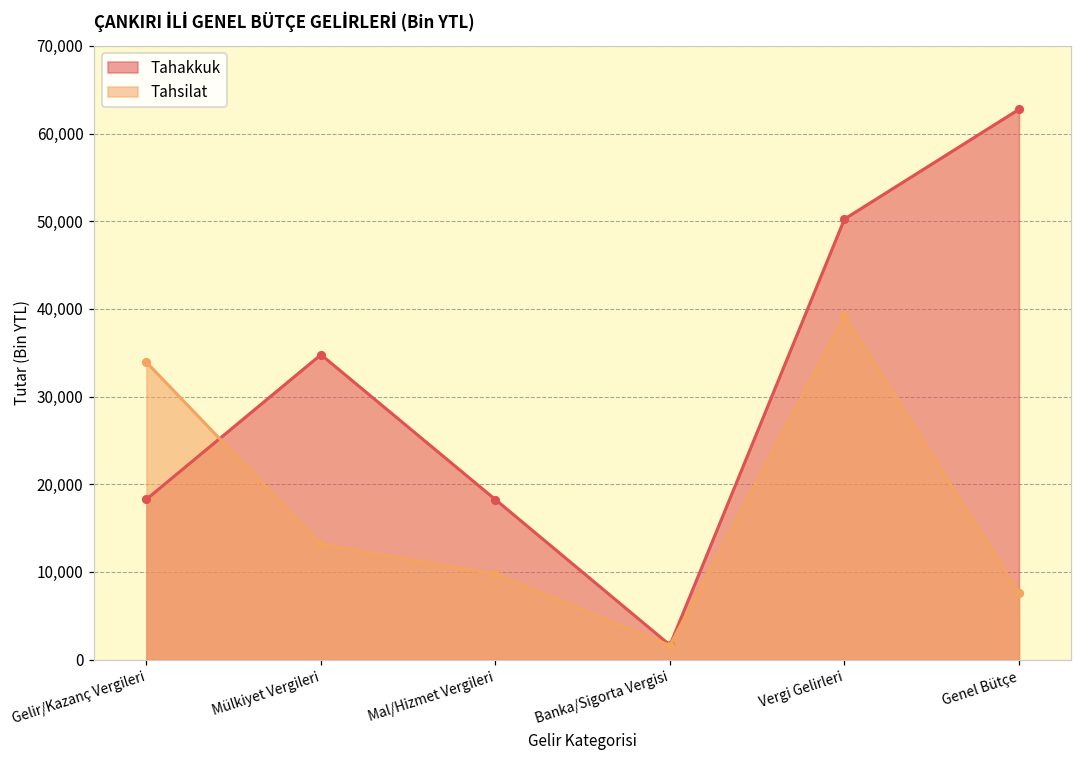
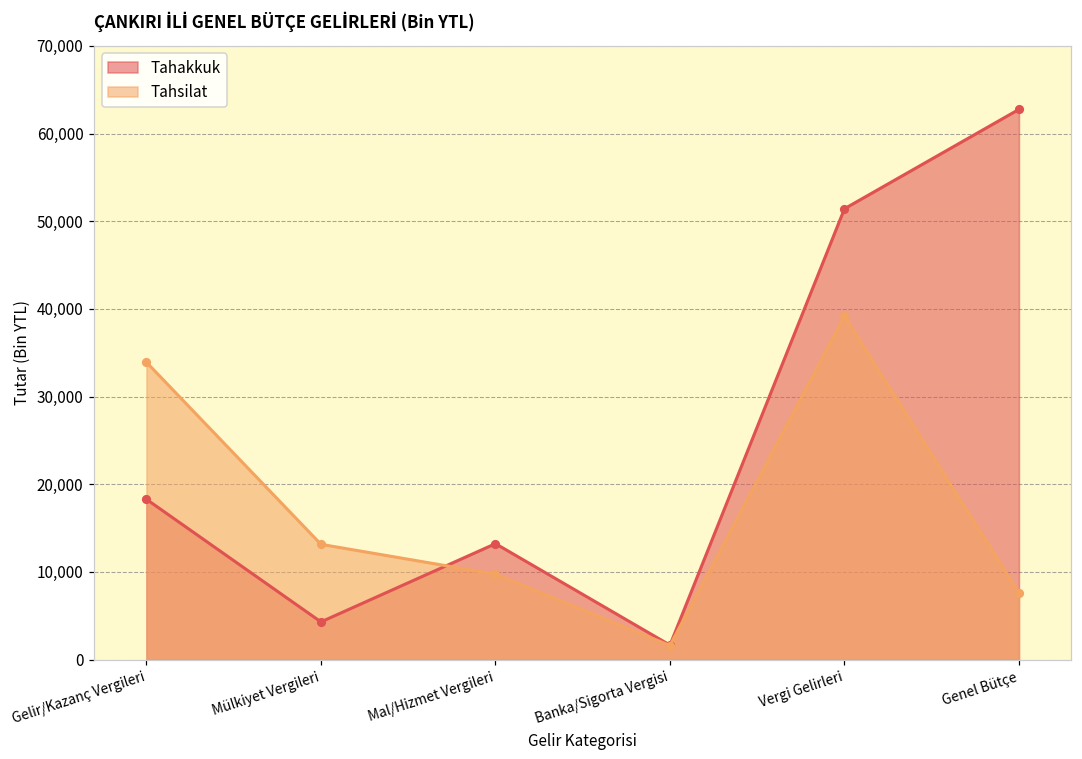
Tahakkuk, Mülkiyet Vergileri: 35,000 -> 4,000
Tahakkuk, Mal/Hizmet Vergileri: 18,000 -> 13,000
Tahakkuk, Vergi Gelirleri: 50,000 -> 51,000
